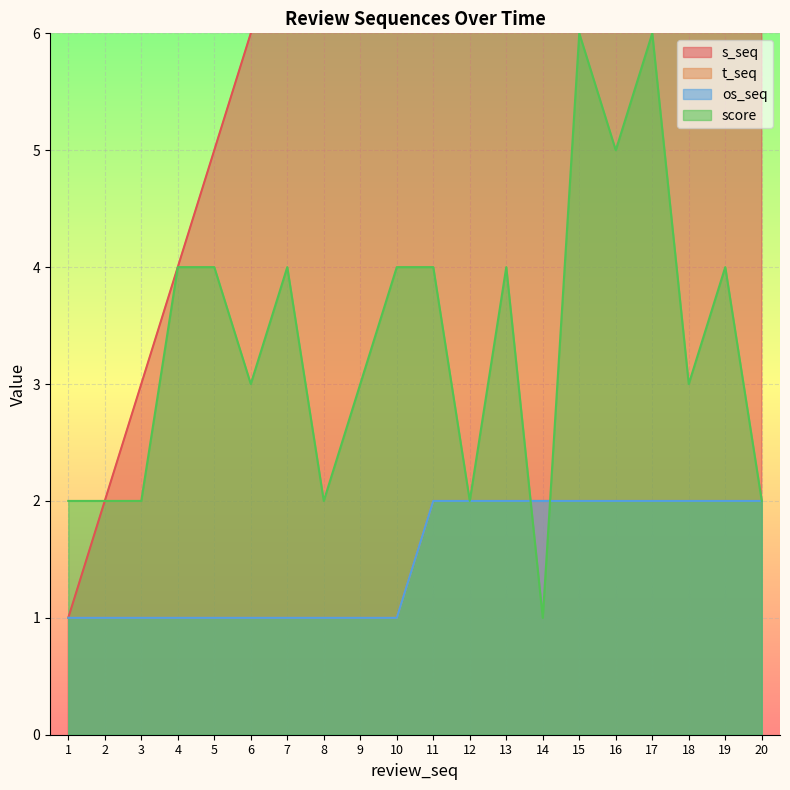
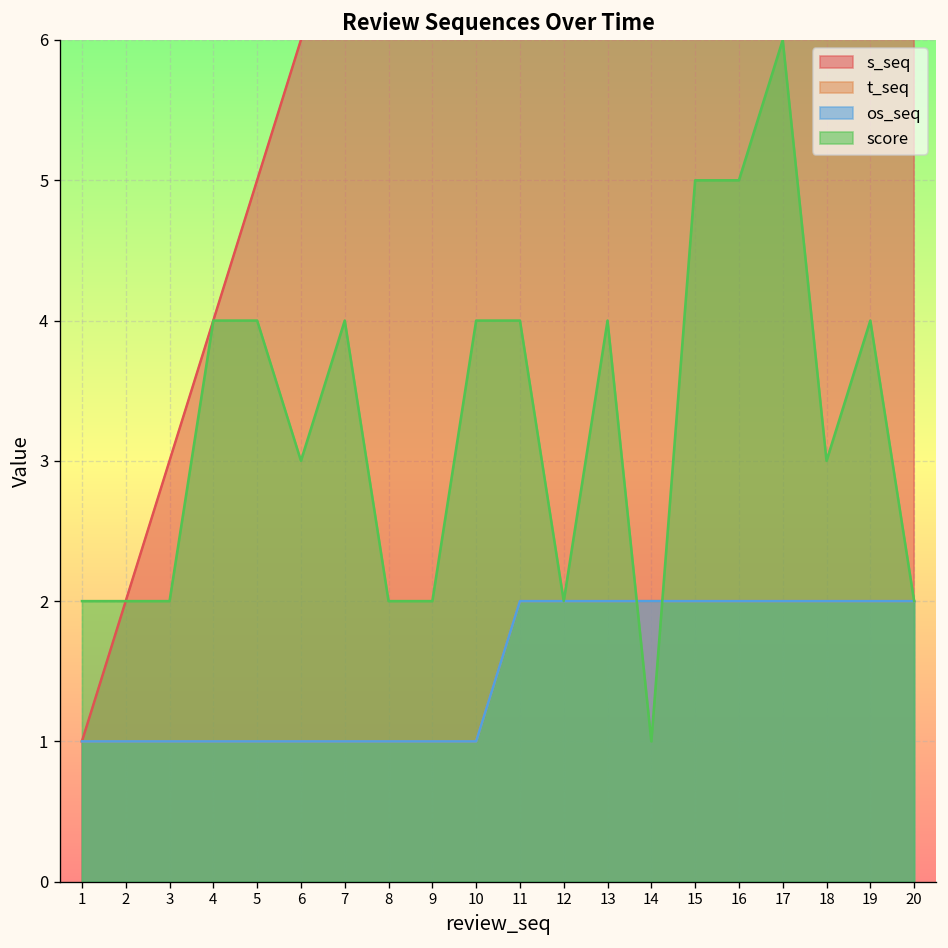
score, 9: 3 -> 2
score, 15: 6 -> 5
